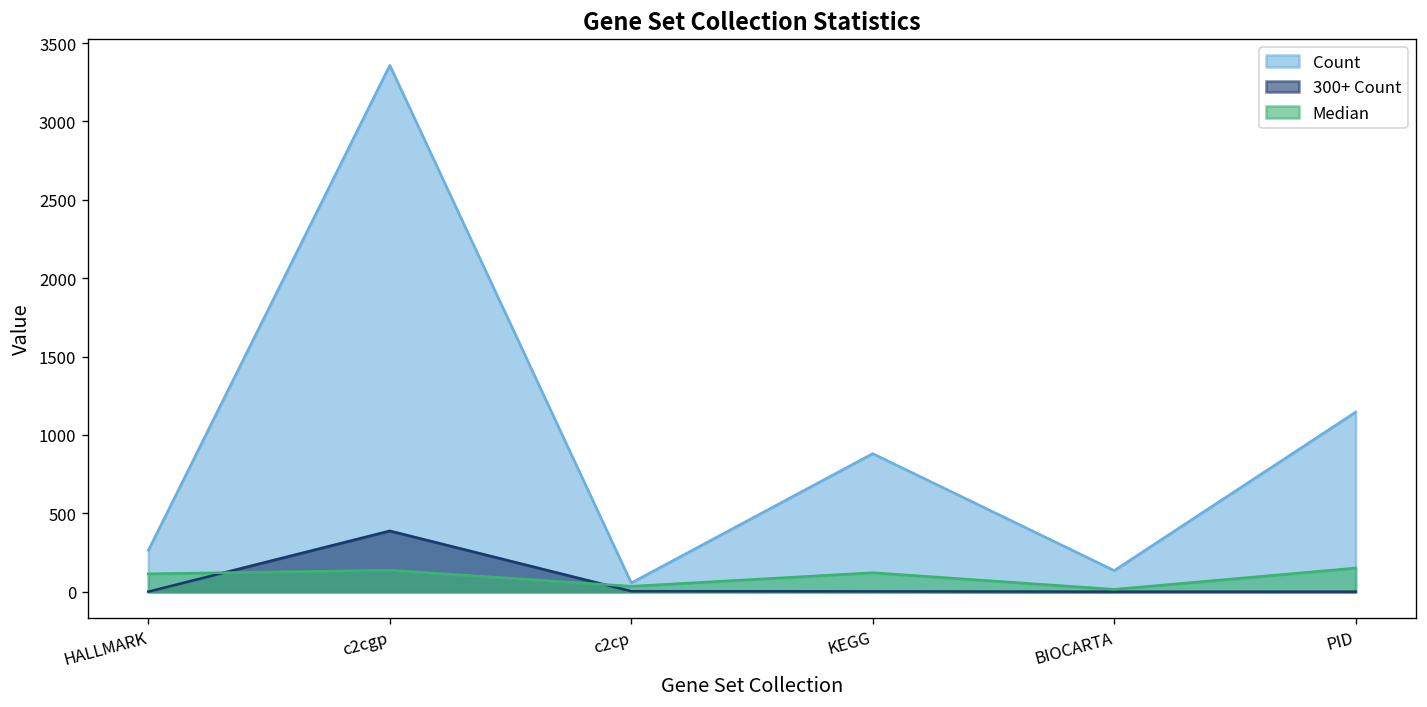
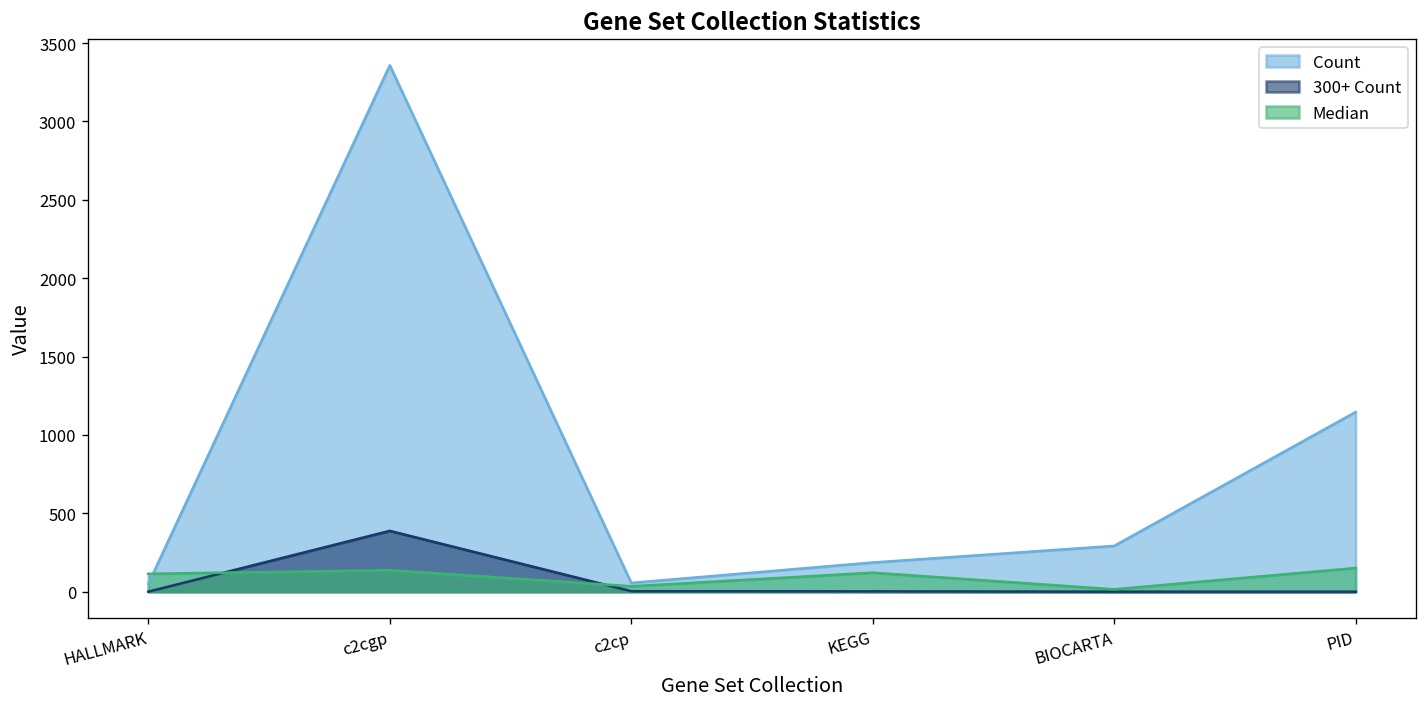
Count, HALLMARK: 260 -> 50
Count, KEGG: 880 -> 190
Count, BIOCARTA: 140 -> 290
